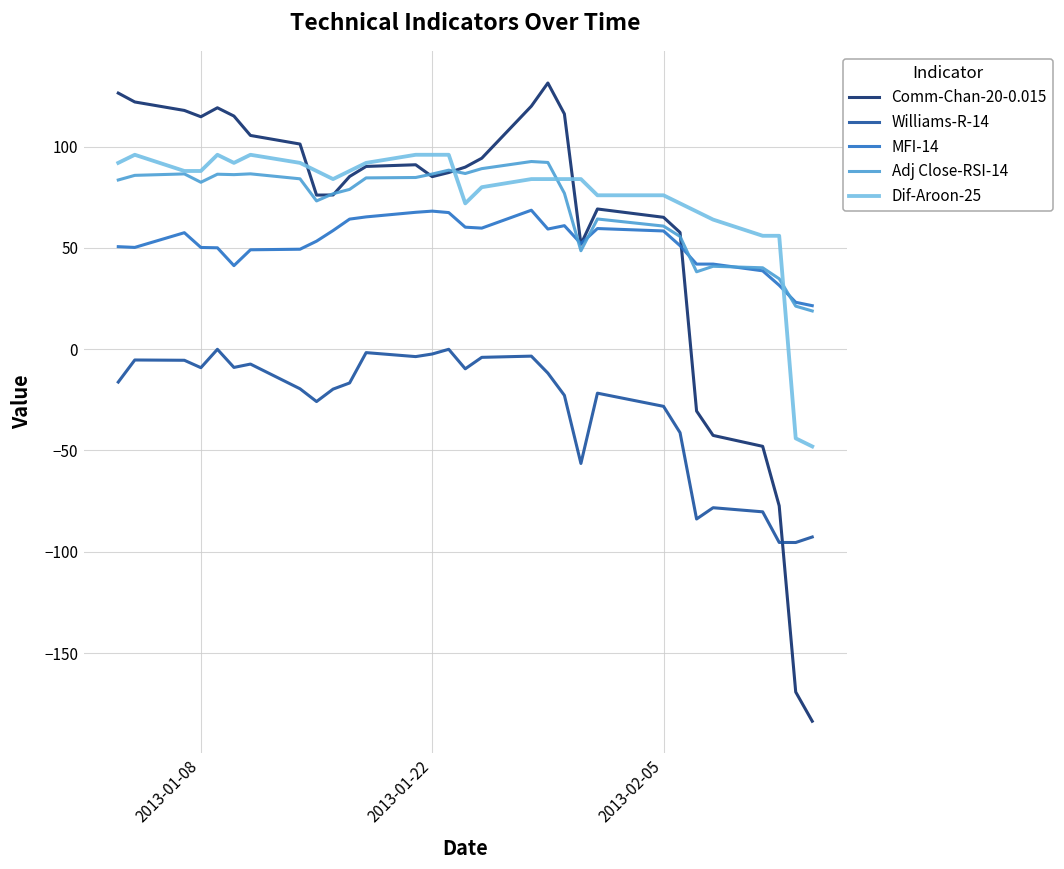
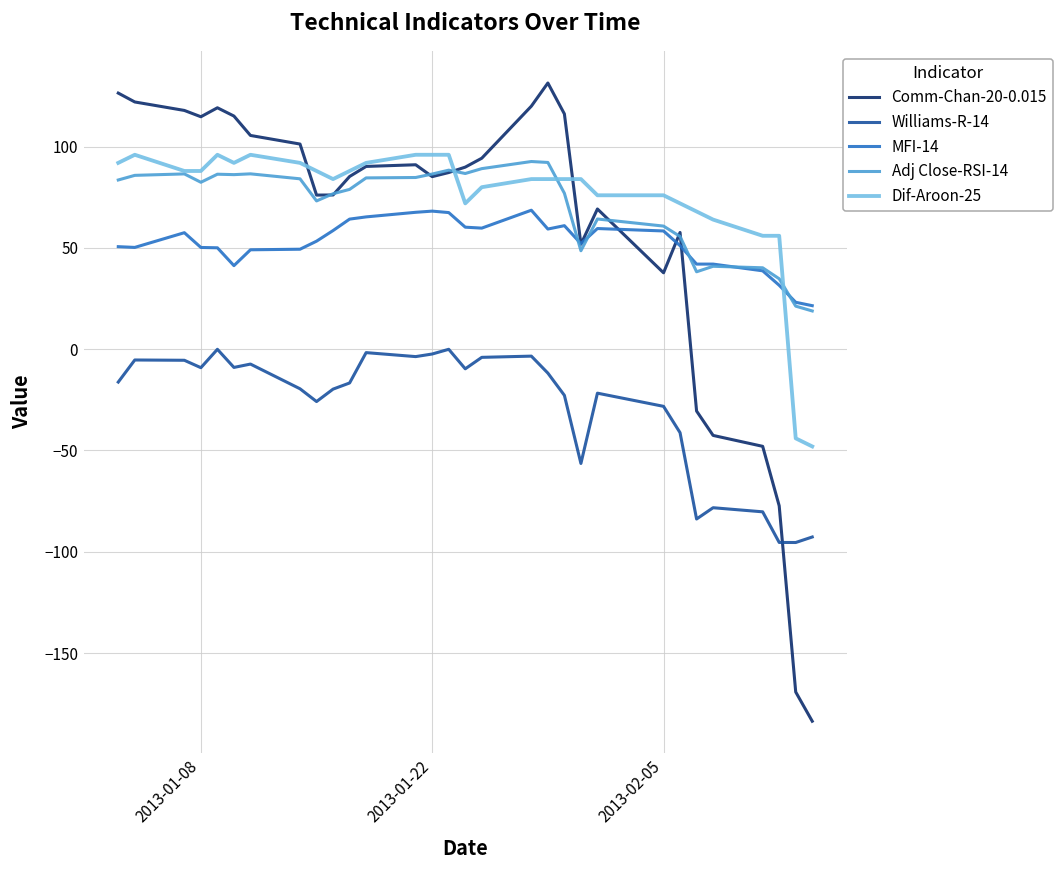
Comm-Chan-20-0.015, 2013-02-05: 65 -> 38
